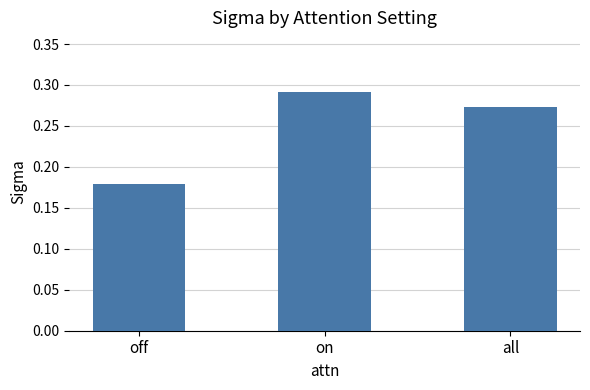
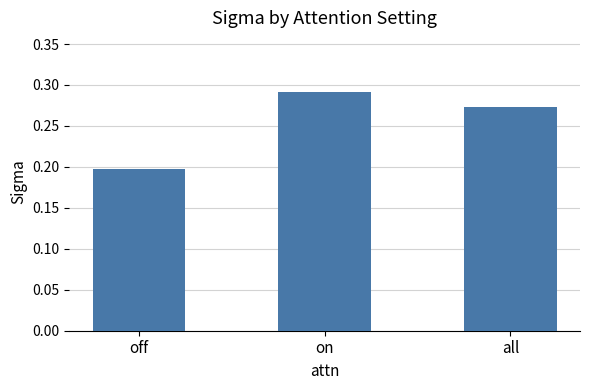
off: 0.18 -> 0.20
